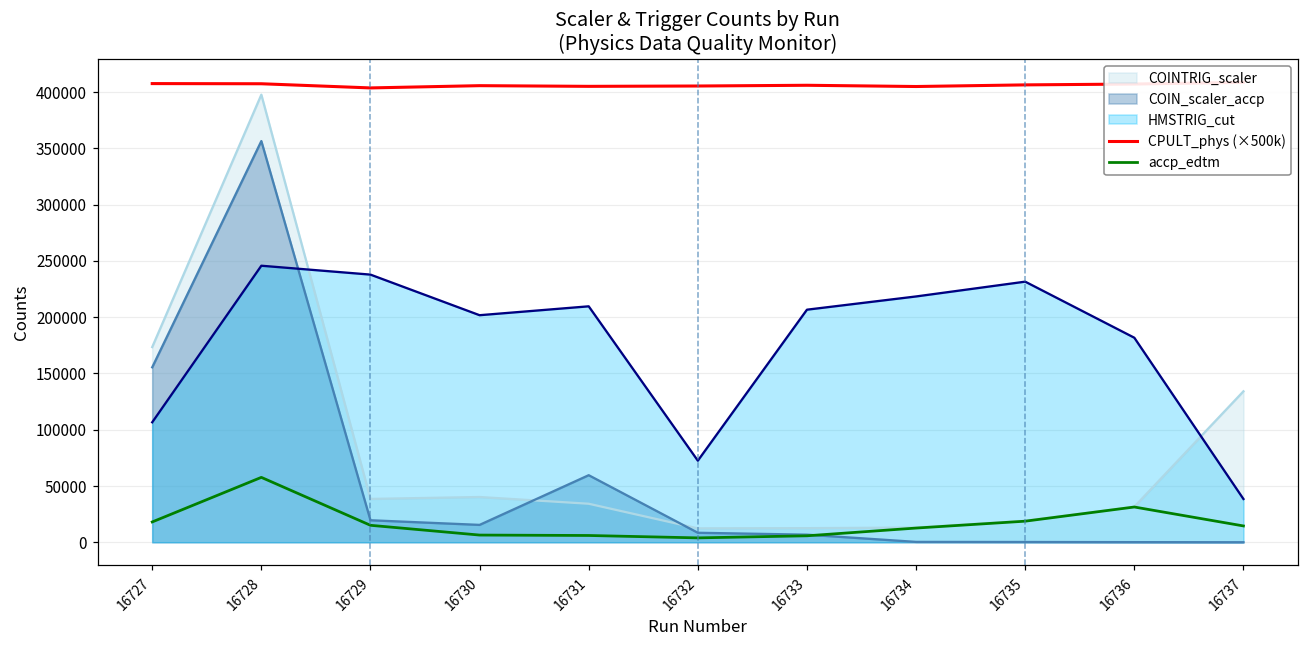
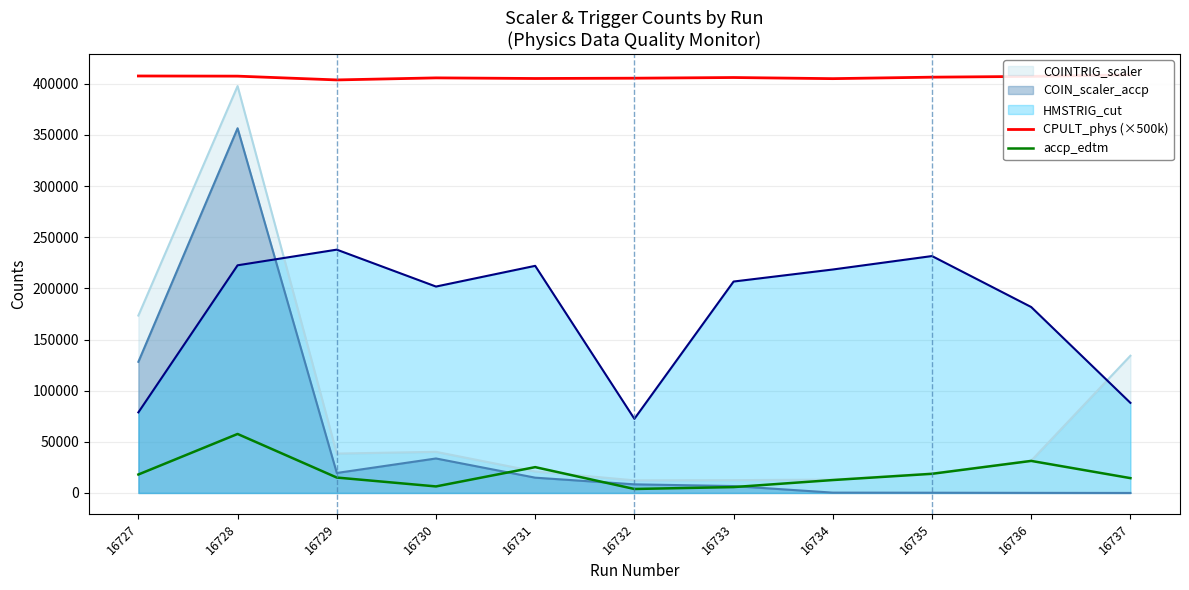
COIN_scaler_accp, 16727: 155000 -> 128000
HMSTRIG_cut, 16727: 107000 -> 79000
HMSTRIG_cut, 16728: 246000 -> 223000
COIN_scaler_accp, 16730: 15000 -> 34000
COINTRIG_scaler, 16731: 34000 -> 21000
COIN_scaler_accp, 16731: 60000 -> 15000
HMSTRIG_cut, 16731: 210000 -> 222000
accp_edtm, 16731: 6000 -> 25000
HMSTRIG_cut, 16737: 38000 -> 88000
